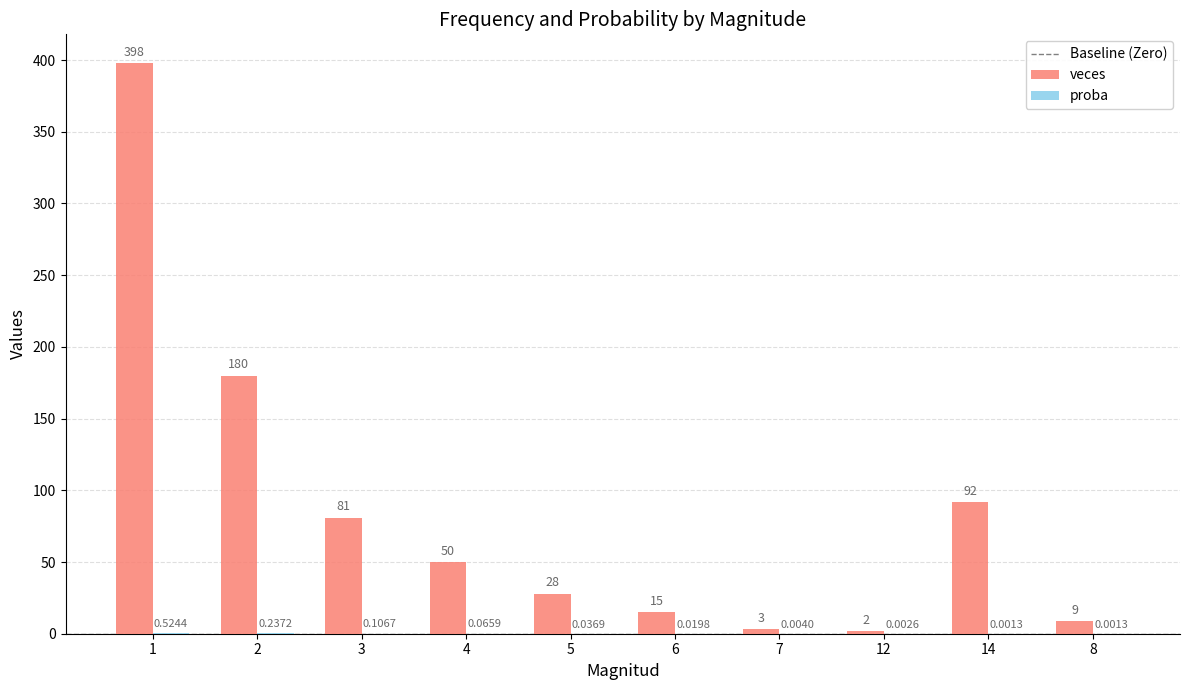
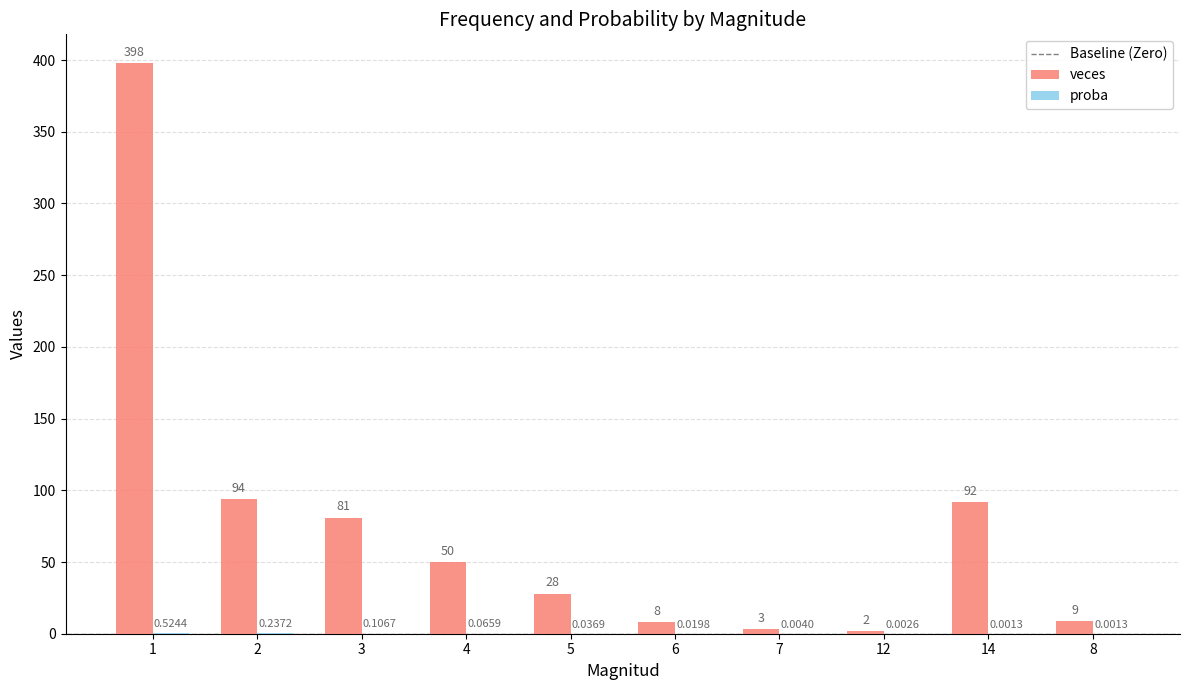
veces, 2: 180 -> 94
veces, 6: 15 -> 8
